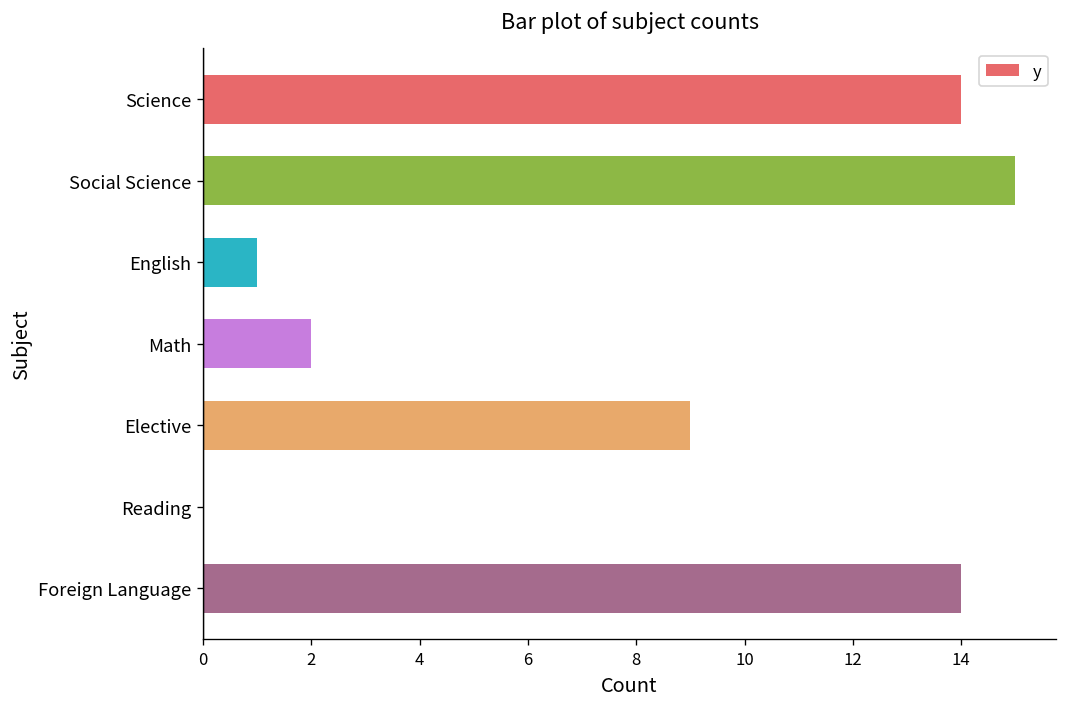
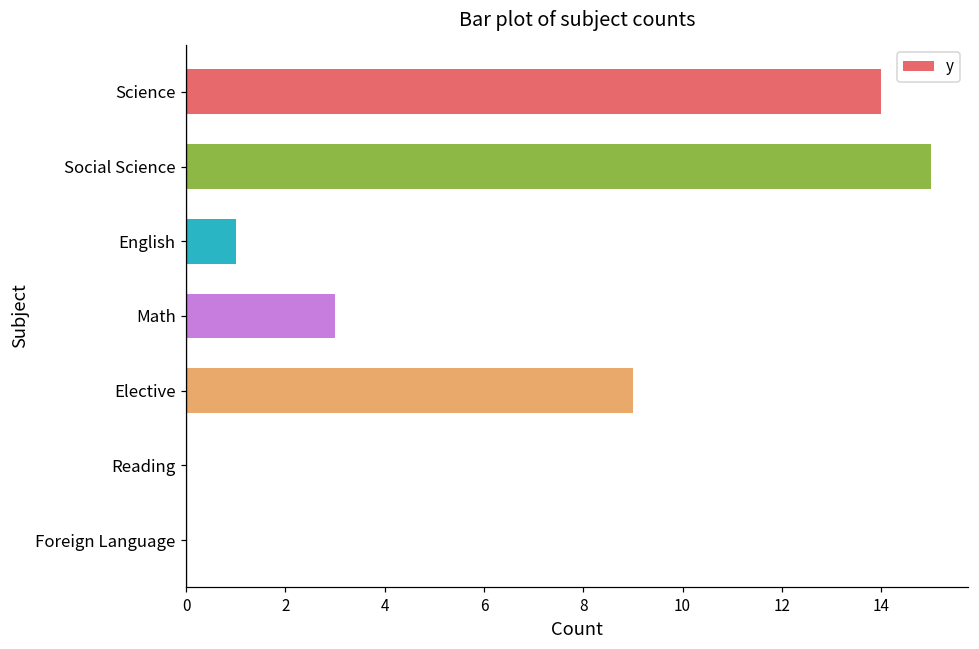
Math: 2 -> 3
Foreign Language: 14 -> 0
